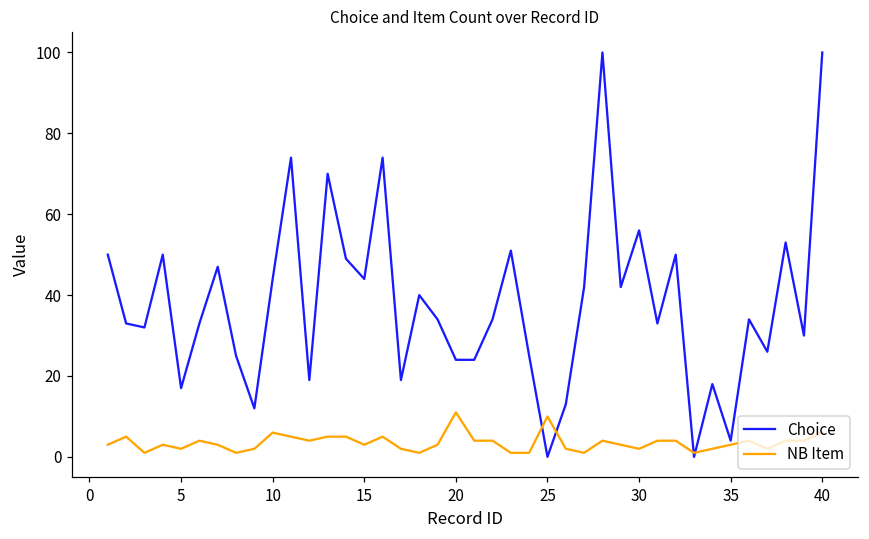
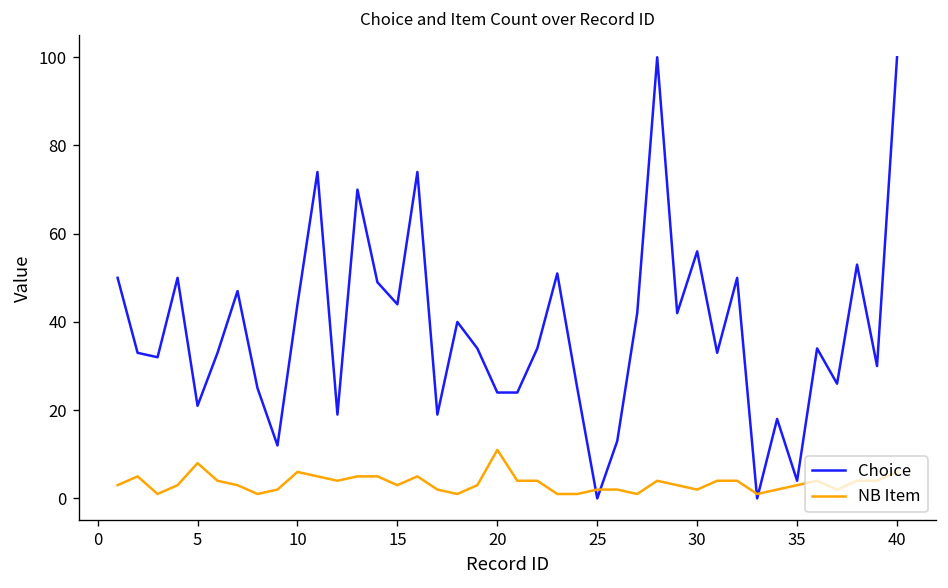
Choice, 5: 17 -> 21
NB Item, 5: 2 -> 8
NB Item, 25: 10 -> 2
